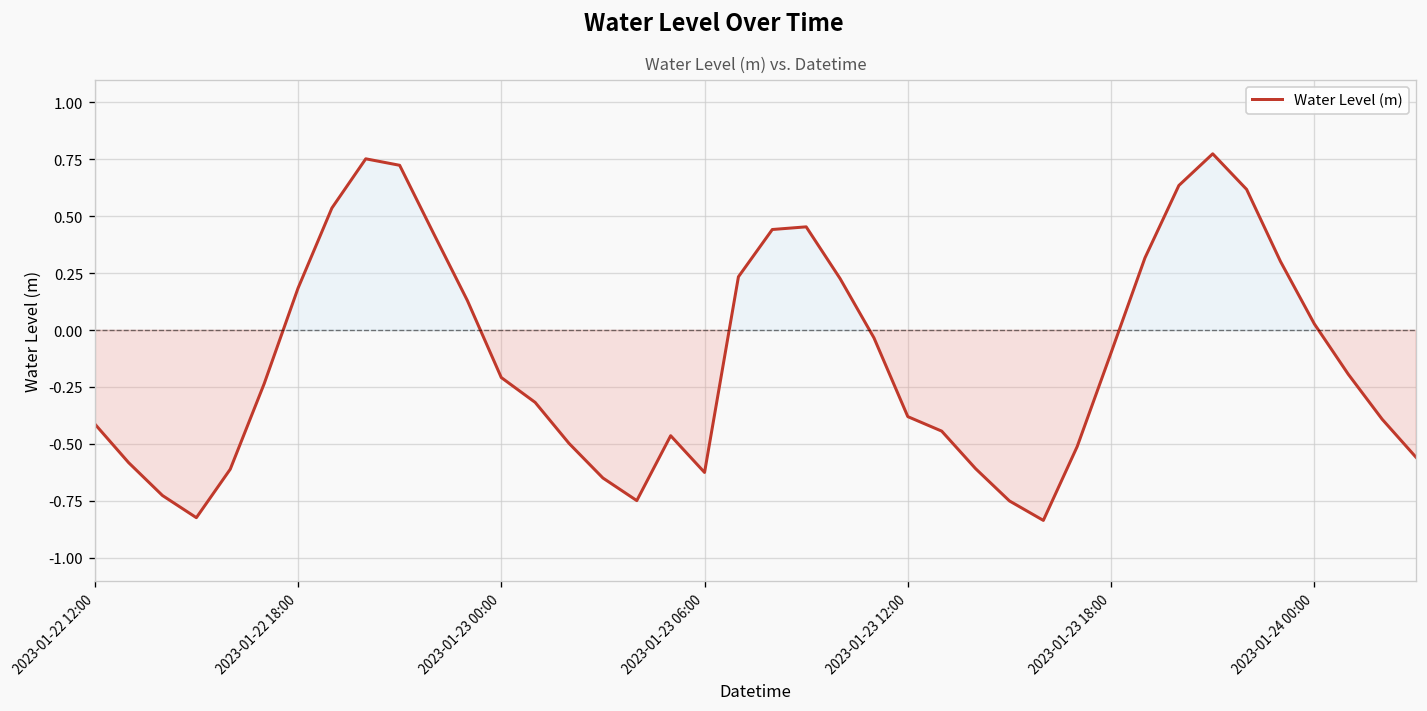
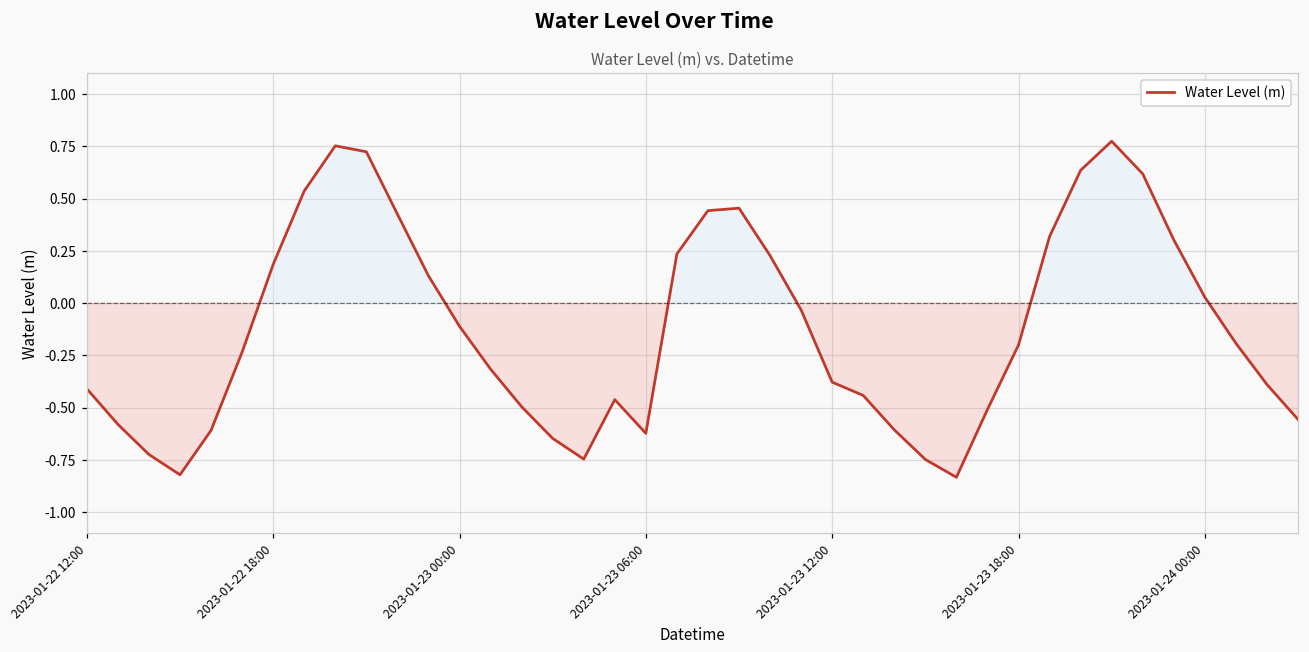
2023-01-23 00:00: -0.21 -> -0.11
2023-01-23 18:00: -0.10 -> -0.20
